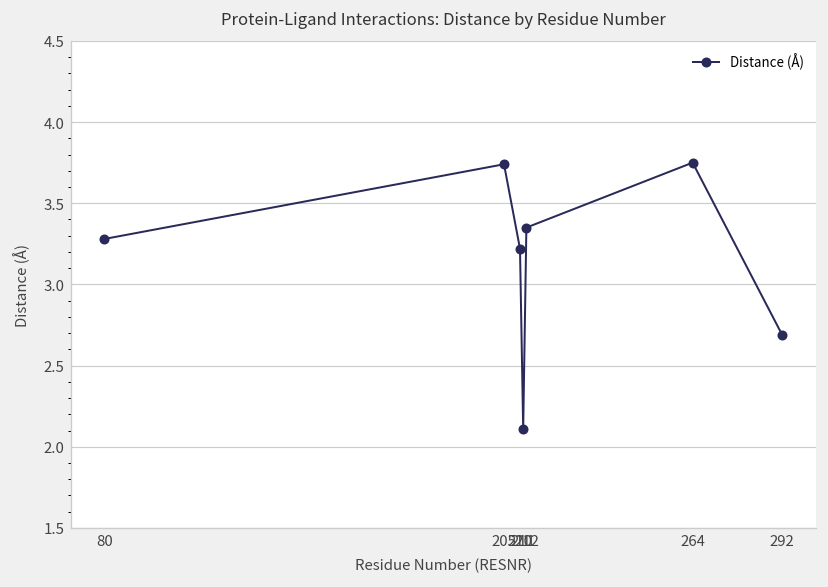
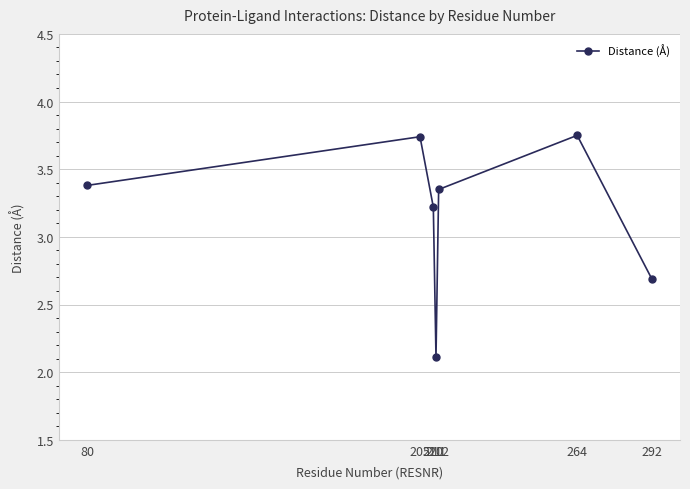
80: 3.28 -> 3.38
